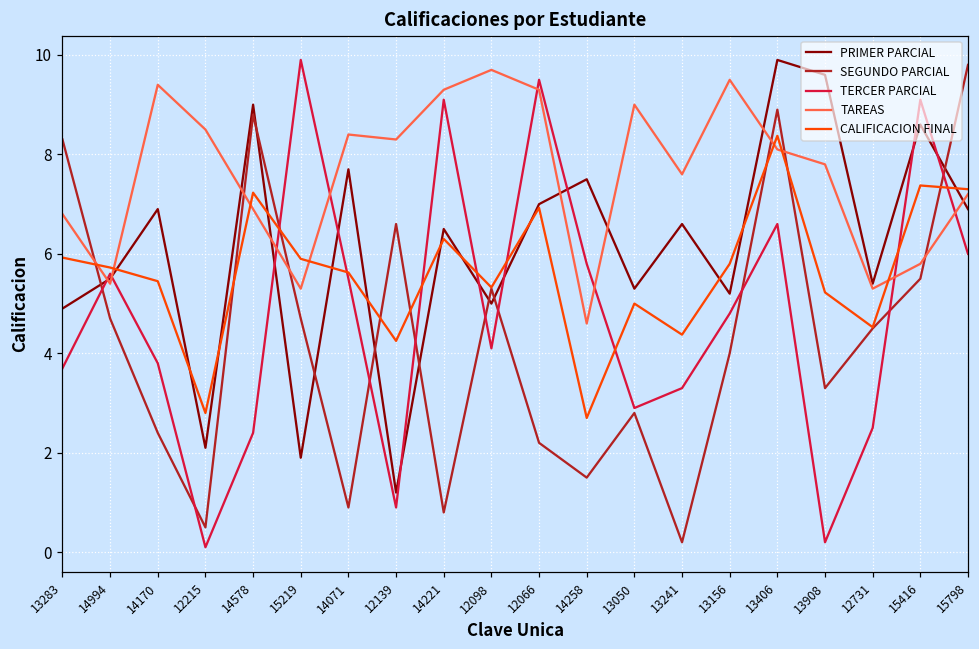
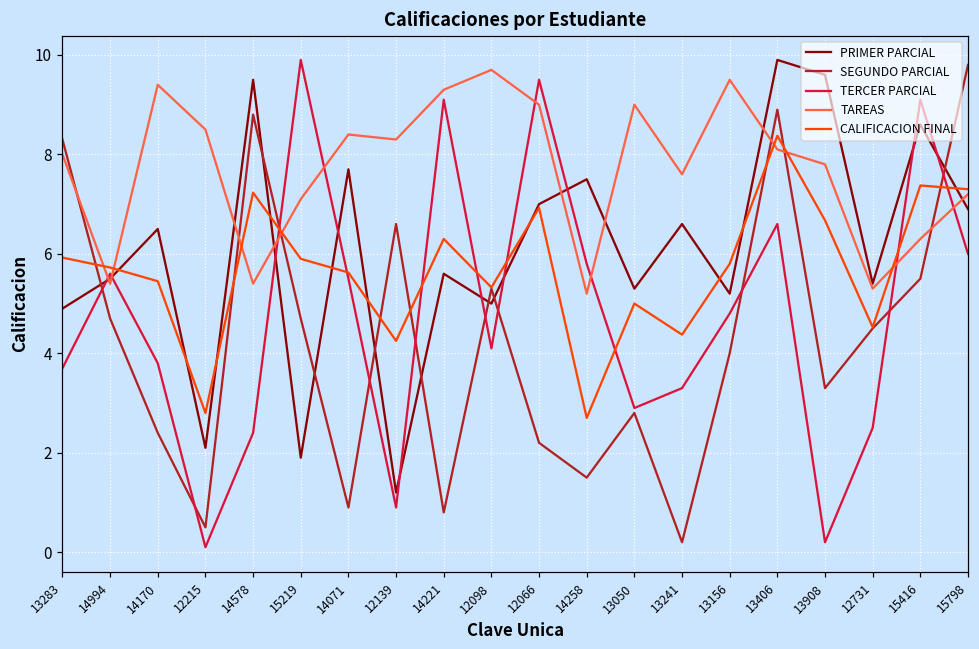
TAREAS, 13283: 6.8 -> 8.0
PRIMER PARCIAL, 14170: 6.9 -> 6.5
PRIMER PARCIAL, 14578: 9.0 -> 9.5
TAREAS, 14578: 6.9 -> 5.4
TAREAS, 15219: 5.3 -> 7.1
PRIMER PARCIAL, 14221: 6.5 -> 5.6
TAREAS, 12066: 9.3 -> 9.0
TAREAS, 14258: 4.6 -> 5.2
CALIFICACION FINAL, 13908: 5.2 -> 6.7
TAREAS, 15416: 5.8 -> 6.3
